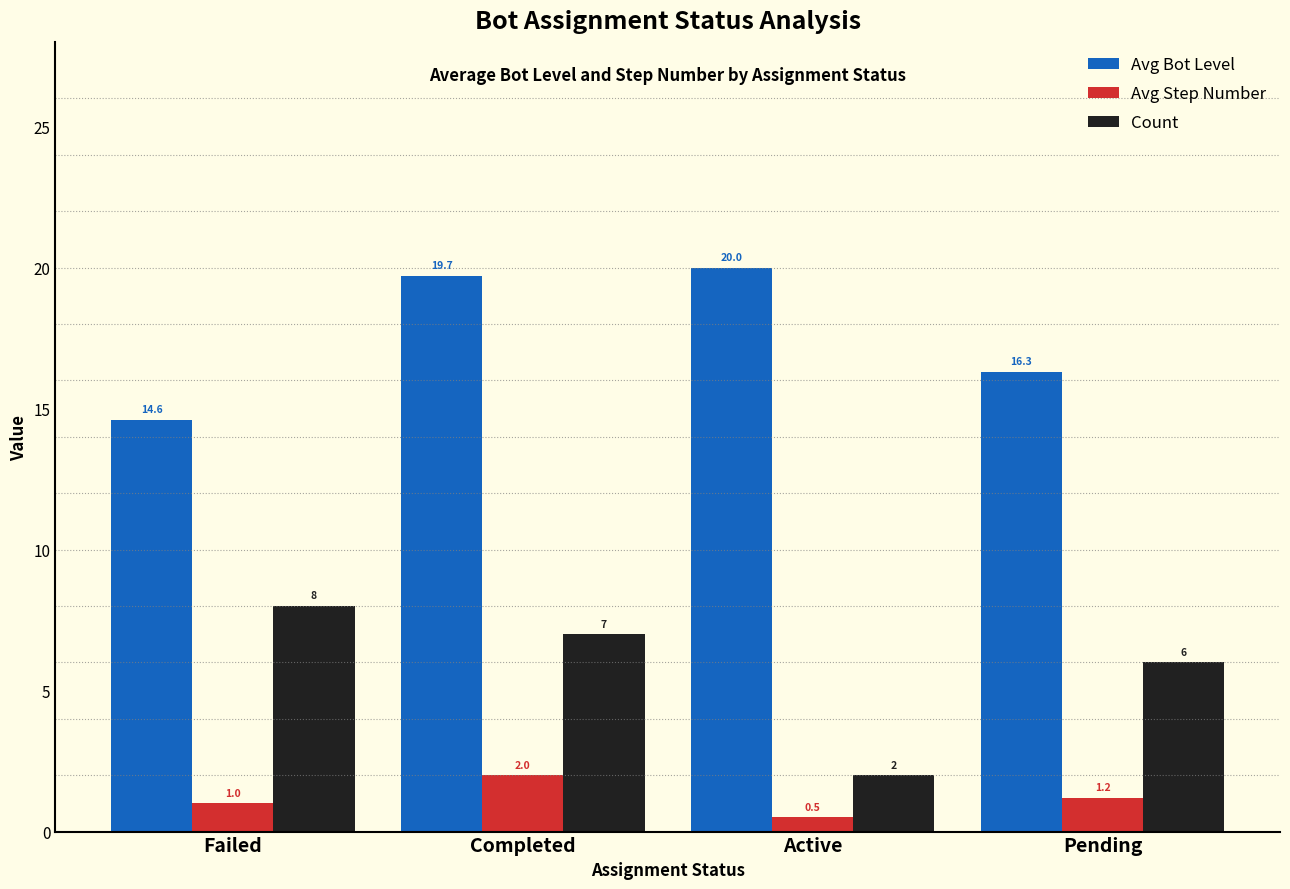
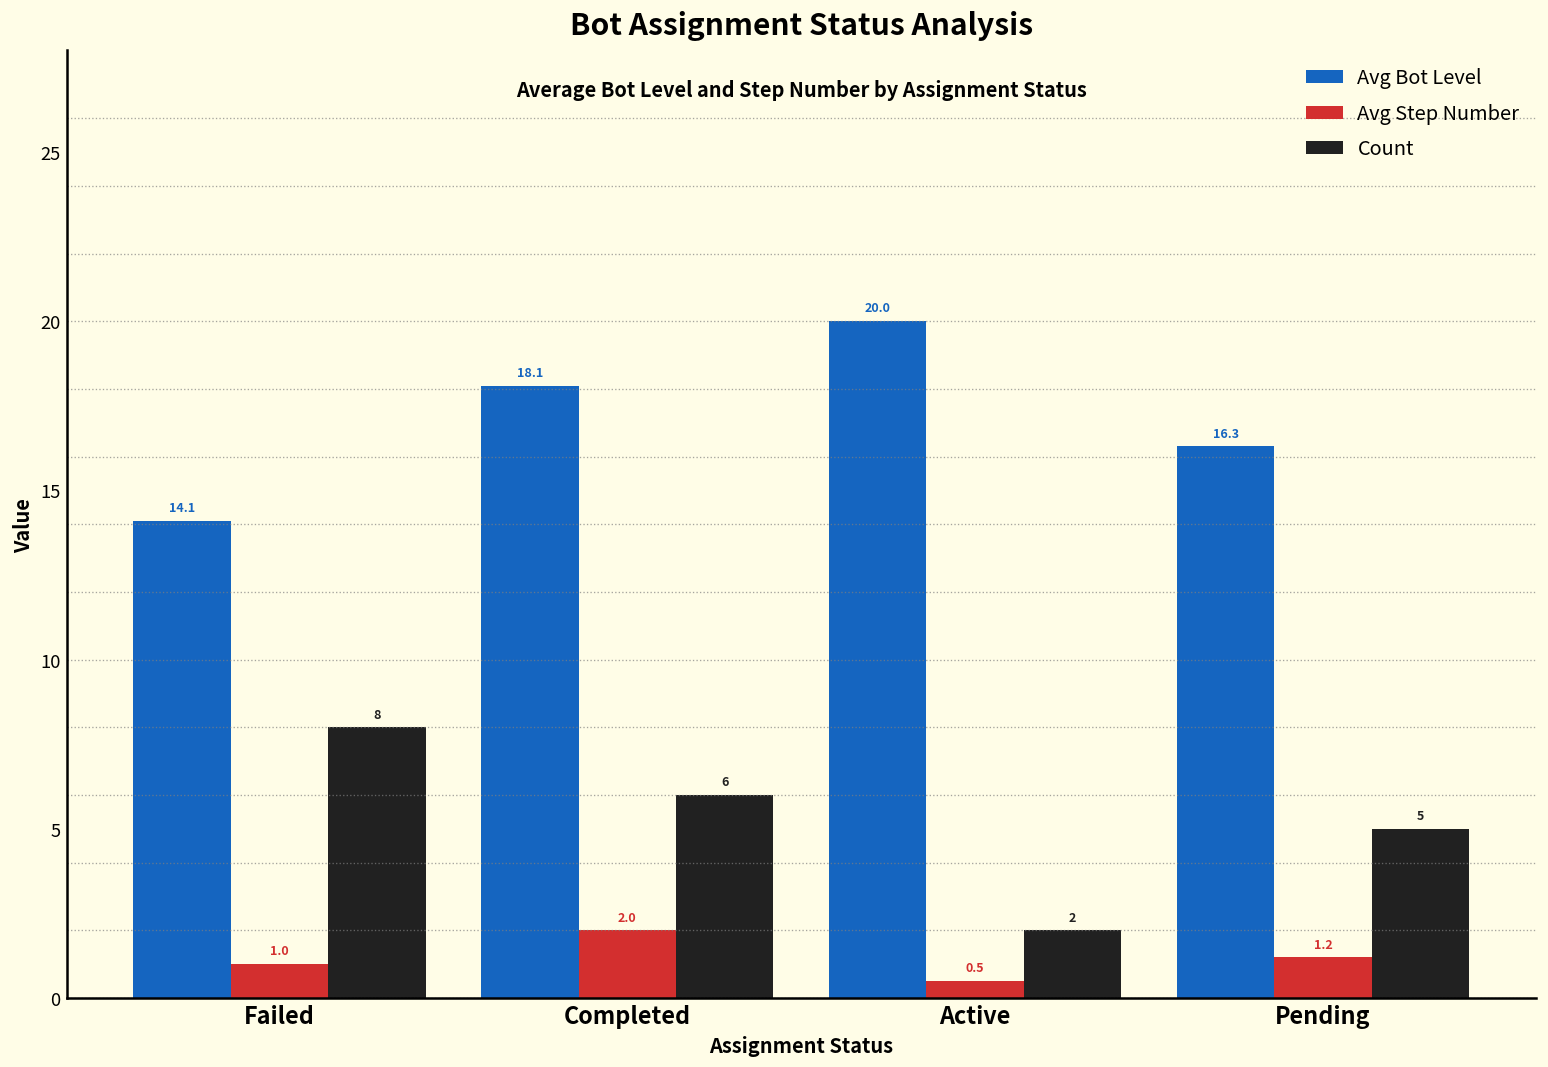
Avg Bot Level, Failed: 14.6 -> 14.1
Avg Bot Level, Completed: 19.7 -> 18.1
Count, Completed: 7 -> 6
Count, Pending: 6 -> 5
